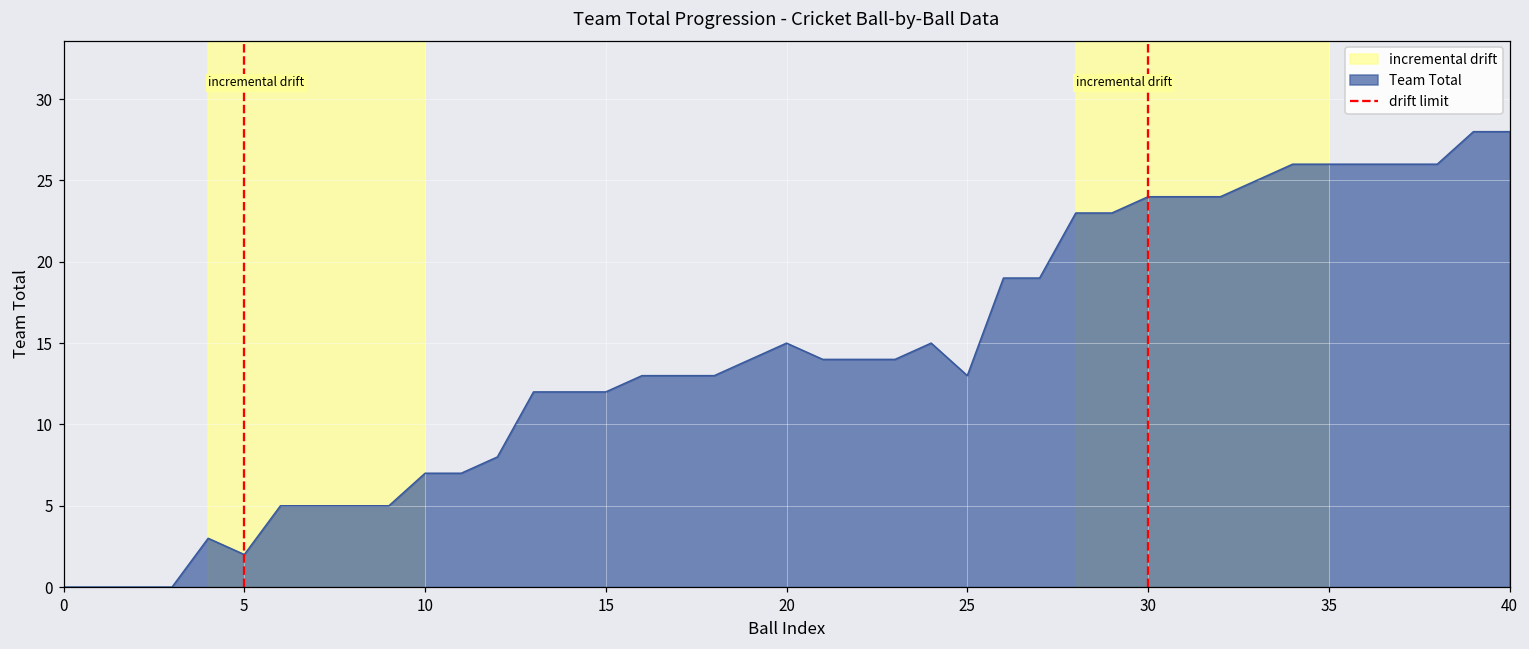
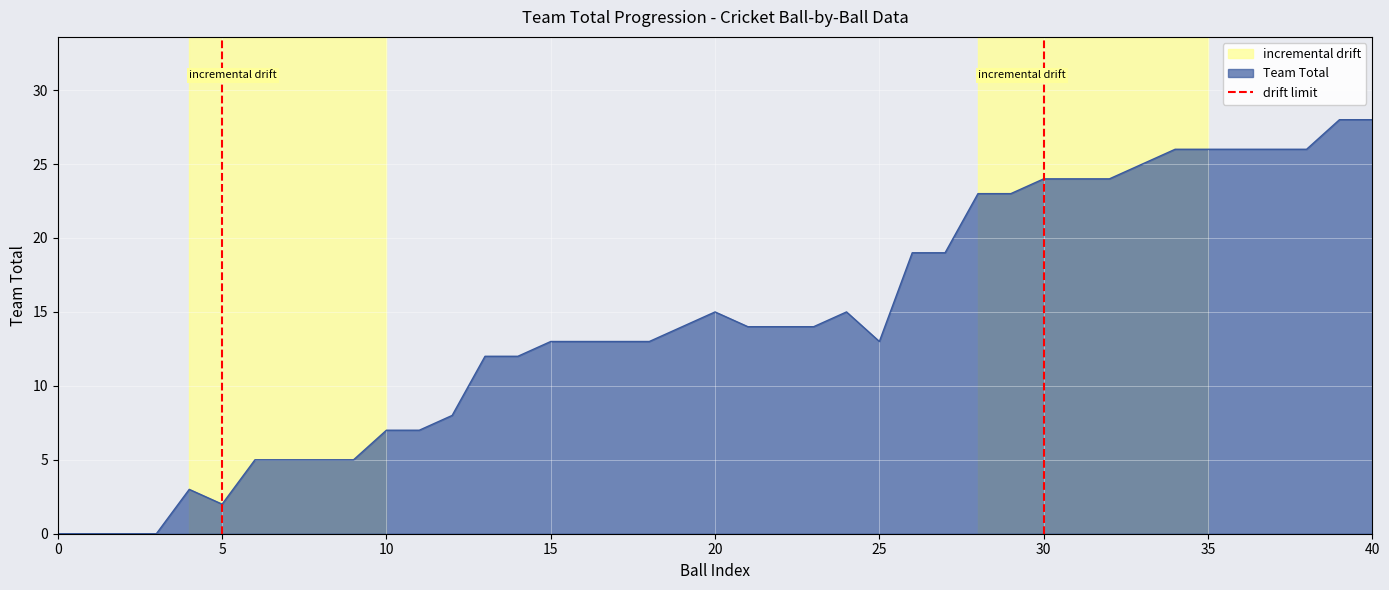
15: 12 -> 13
